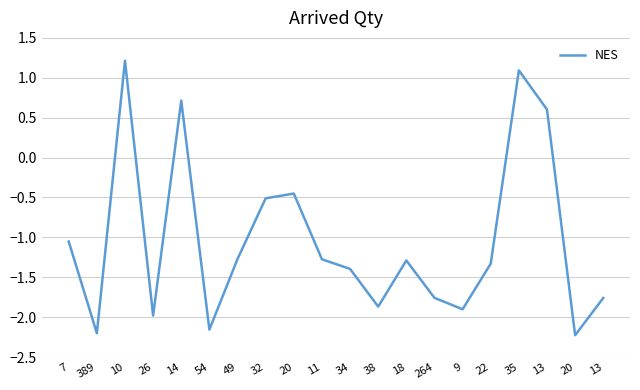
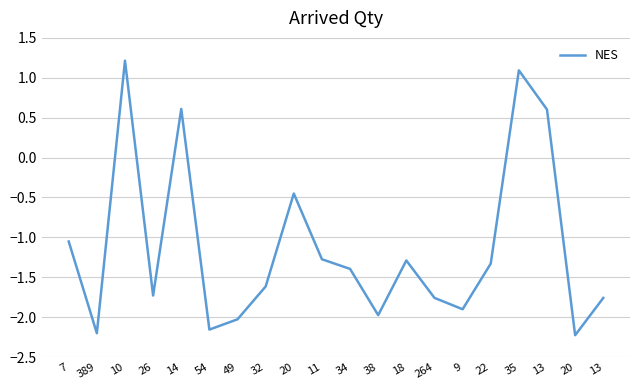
26: -2.0 -> -1.7
14: 0.7 -> 0.6
49: -1.3 -> -2.0
32: -0.5 -> -1.6
38: -1.9 -> -2.0
